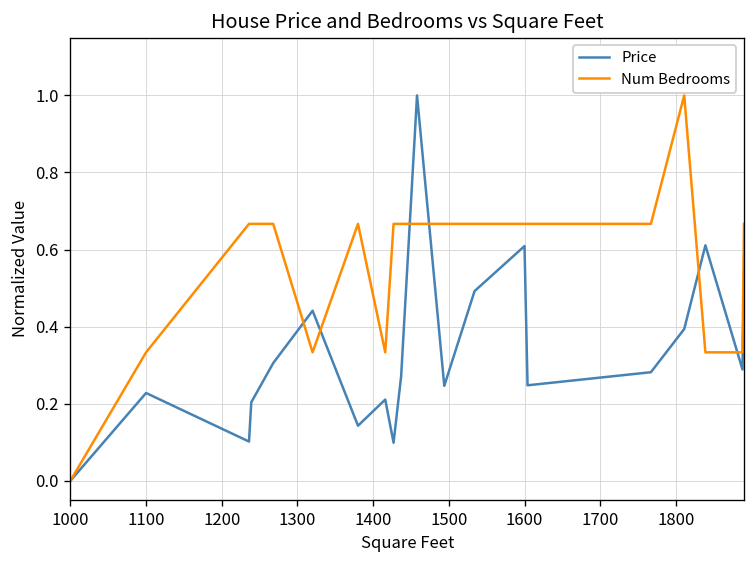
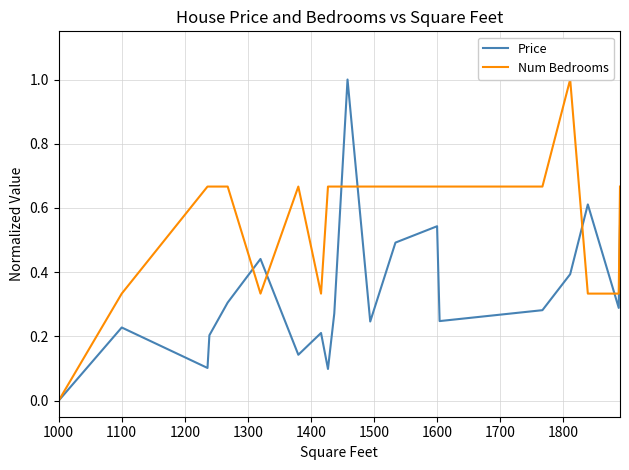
Price, 1600: 0.61 -> 0.54
